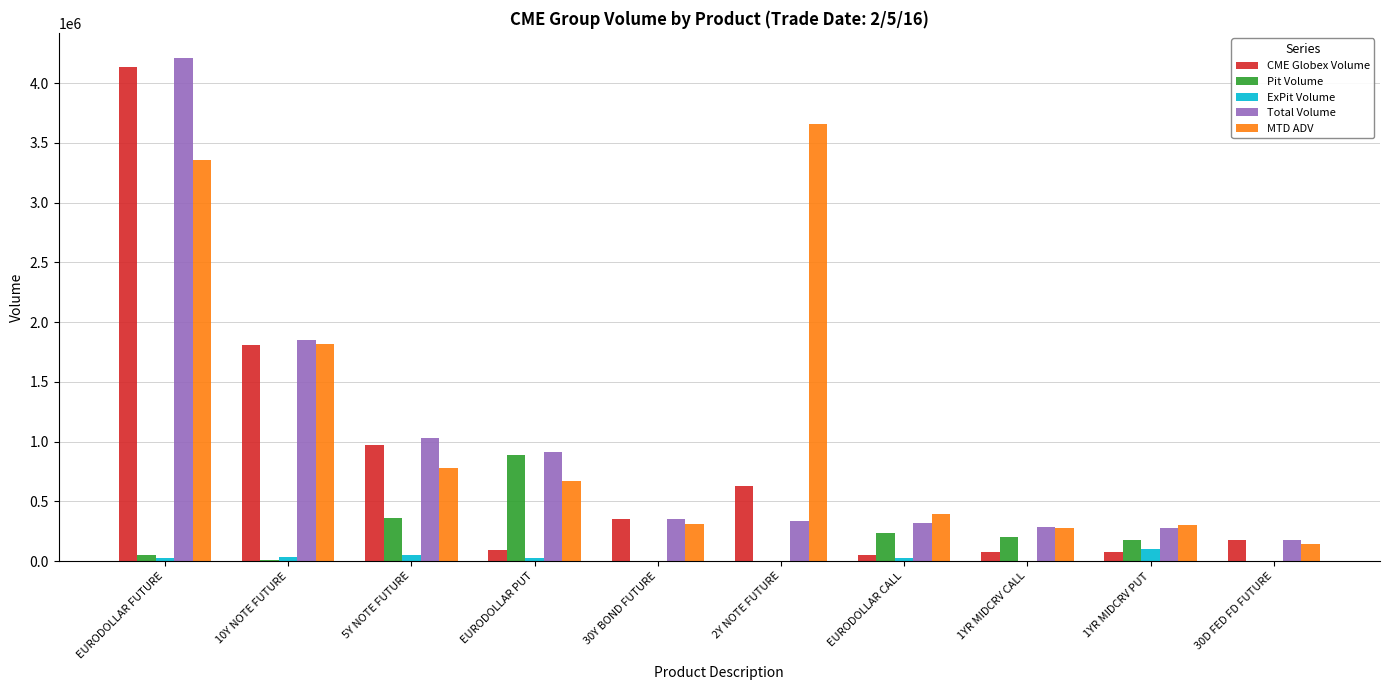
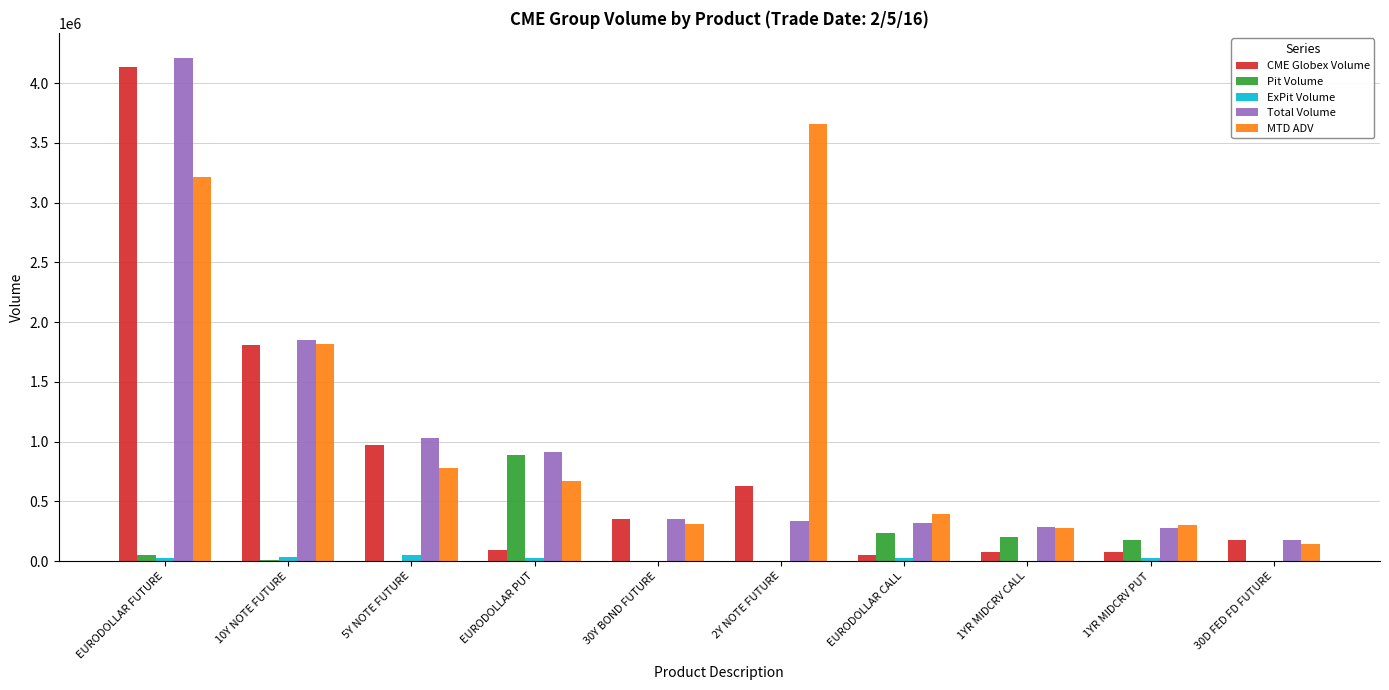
MTD ADV, EURODOLLAR FUTURE: 3360000 -> 3210000
Pit Volume, 5Y NOTE FUTURE: 360000 -> 0
ExPit Volume, 1YR MIDCRV PUT: 100000 -> 30000
